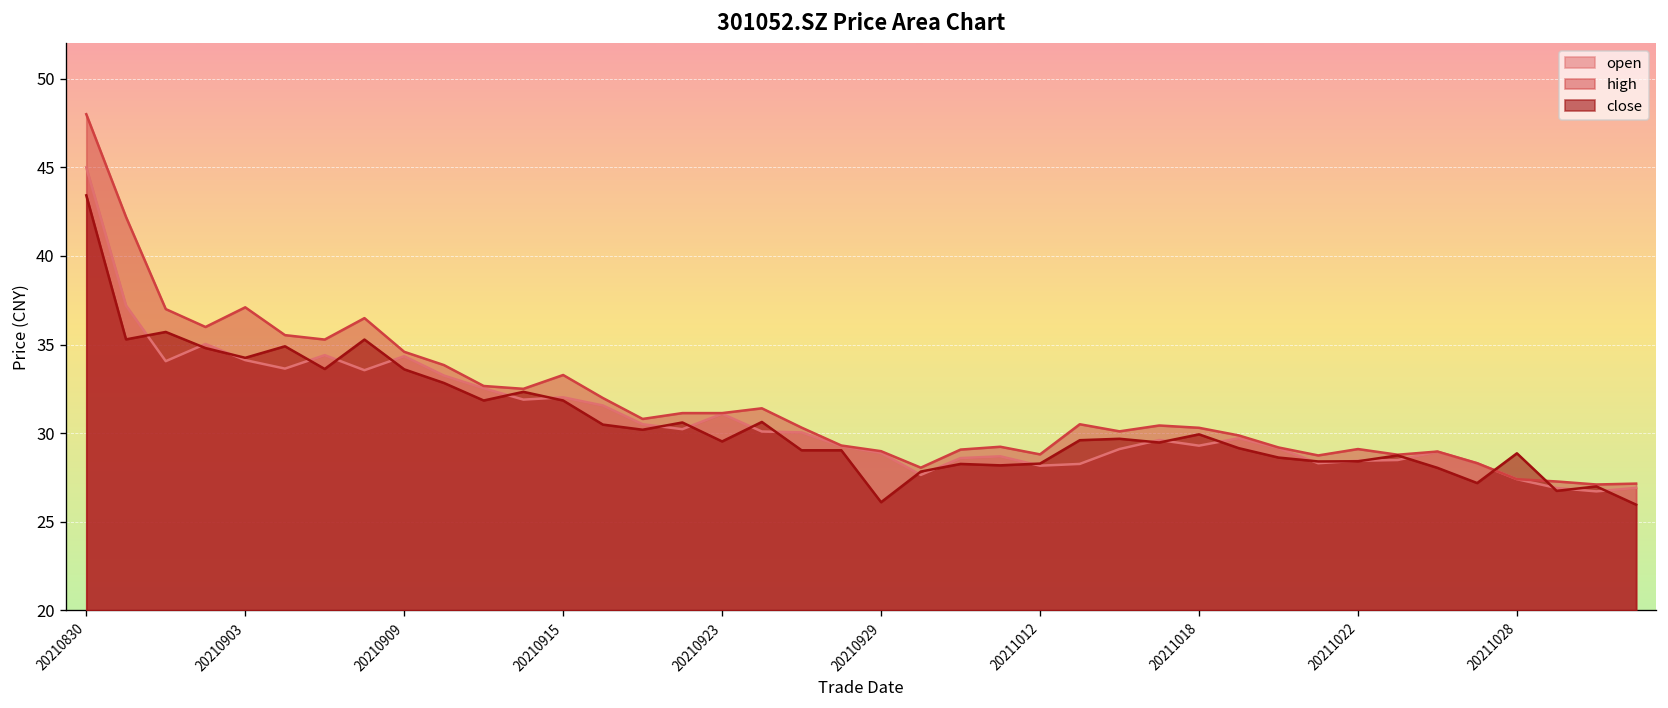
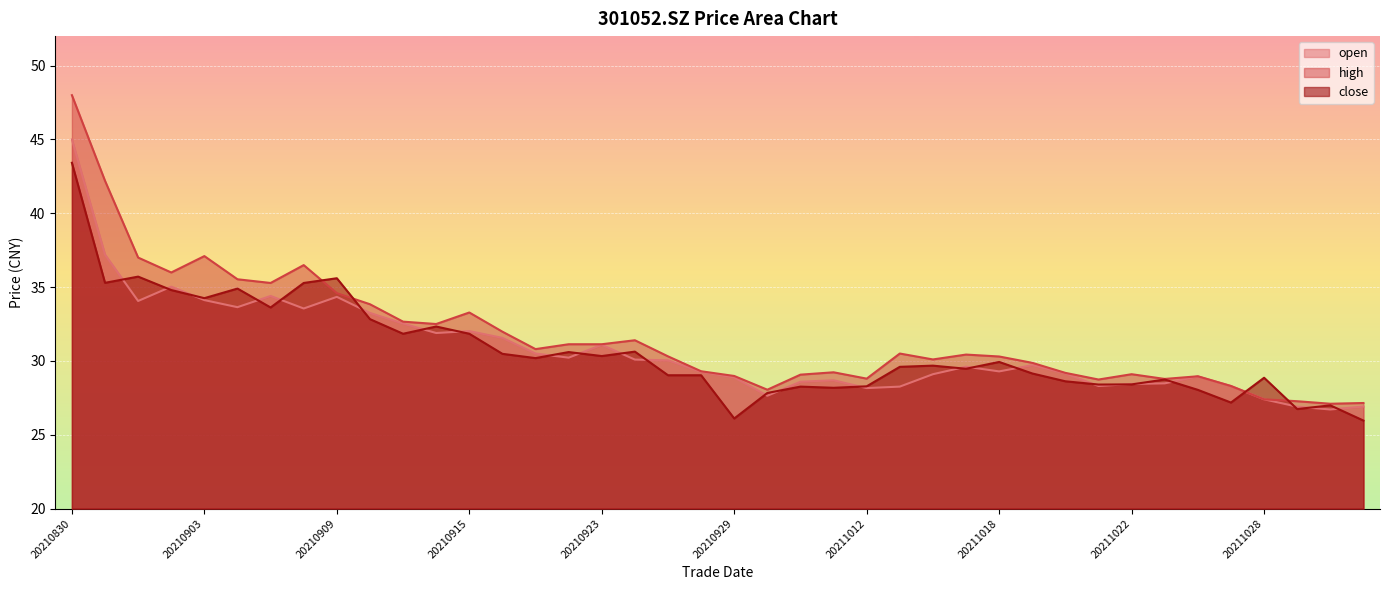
close, 20210909: 33.6 -> 35.6
close, 20210923: 29.5 -> 30.3
